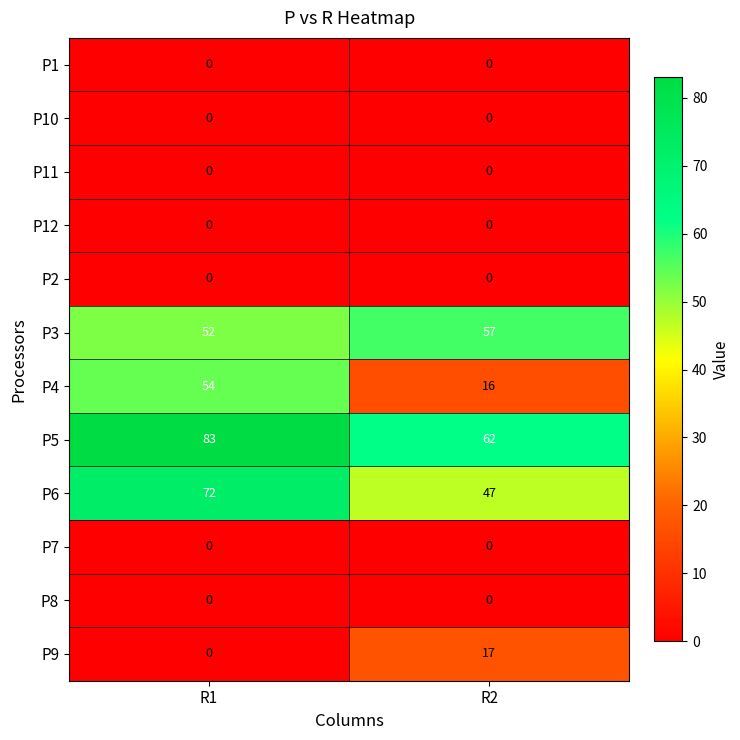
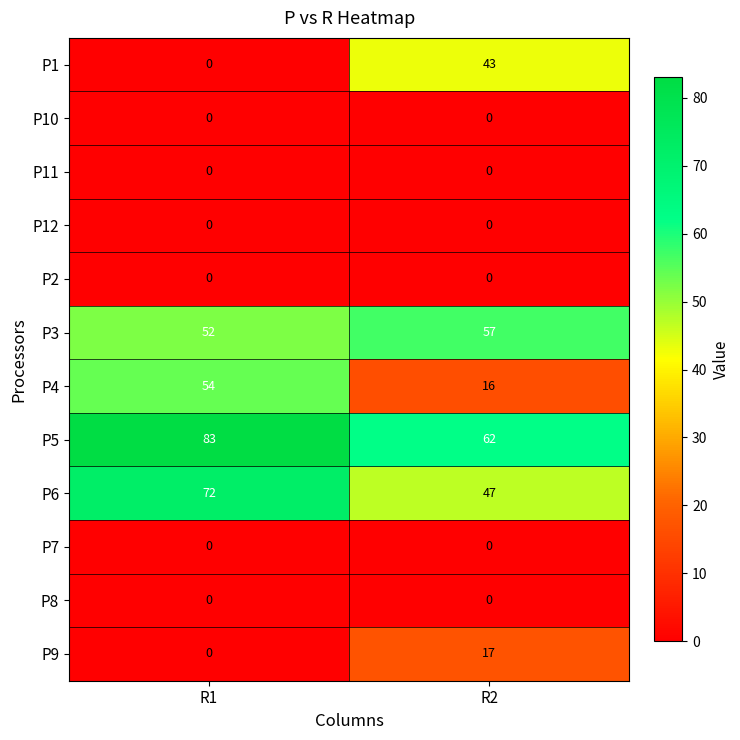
P1, R2: 0 -> 43
